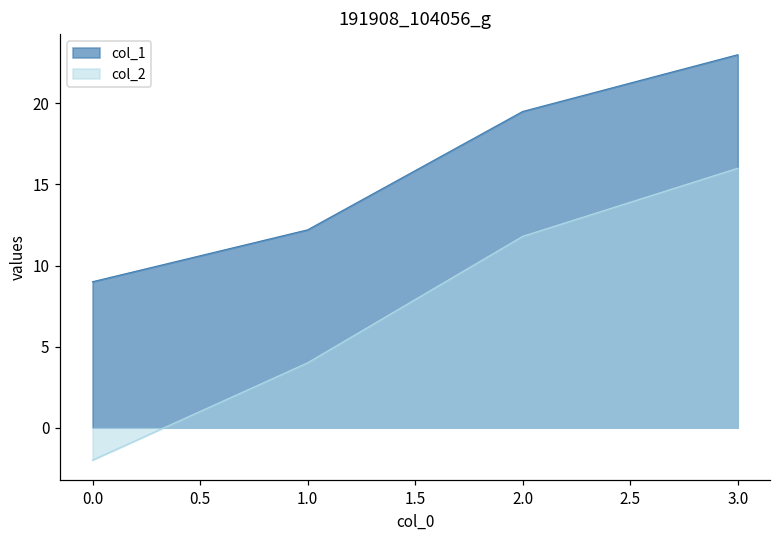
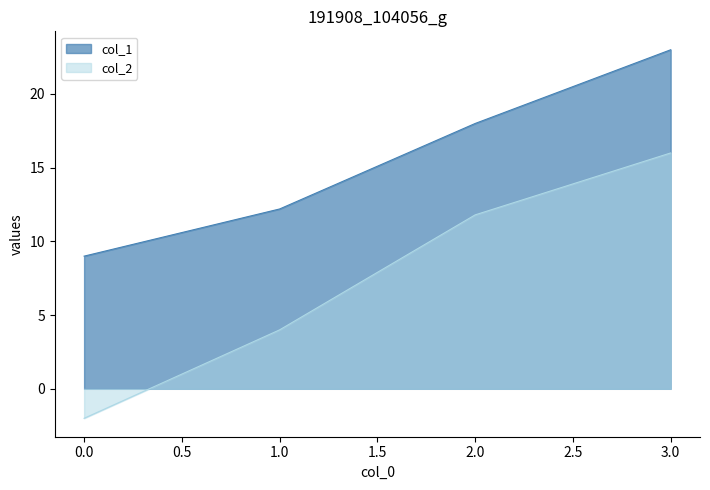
col_1, 2.0: 19.5 -> 18.0
